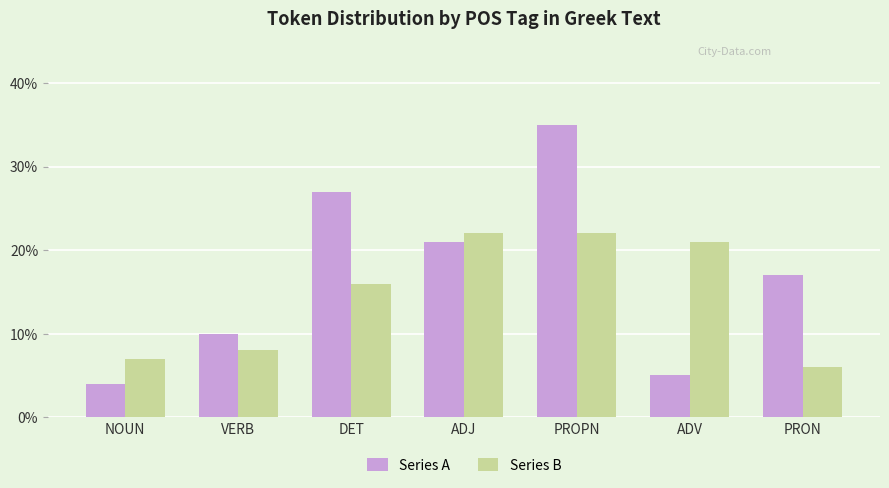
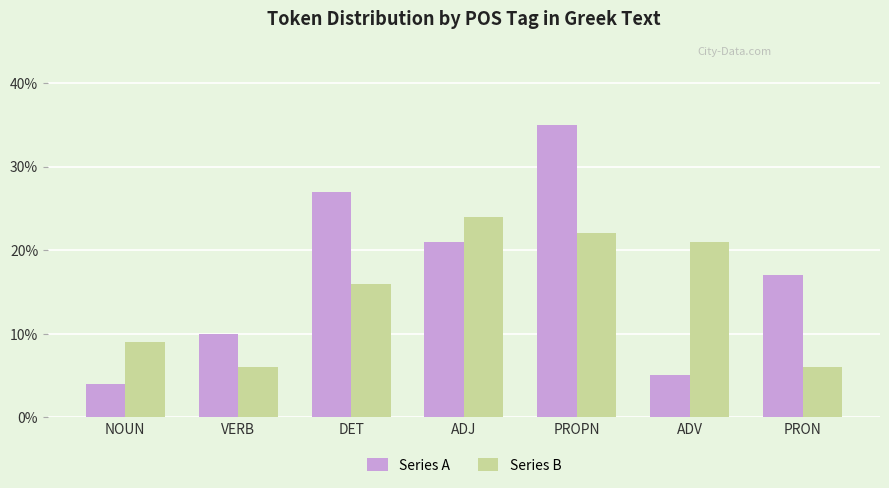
Series B, NOUN: 7% -> 9%
Series B, VERB: 8% -> 6%
Series B, ADJ: 22% -> 24%
